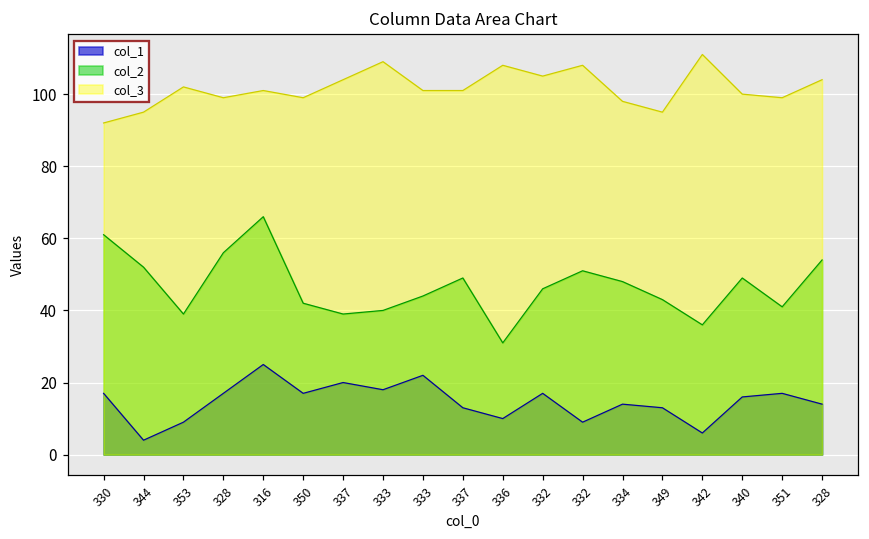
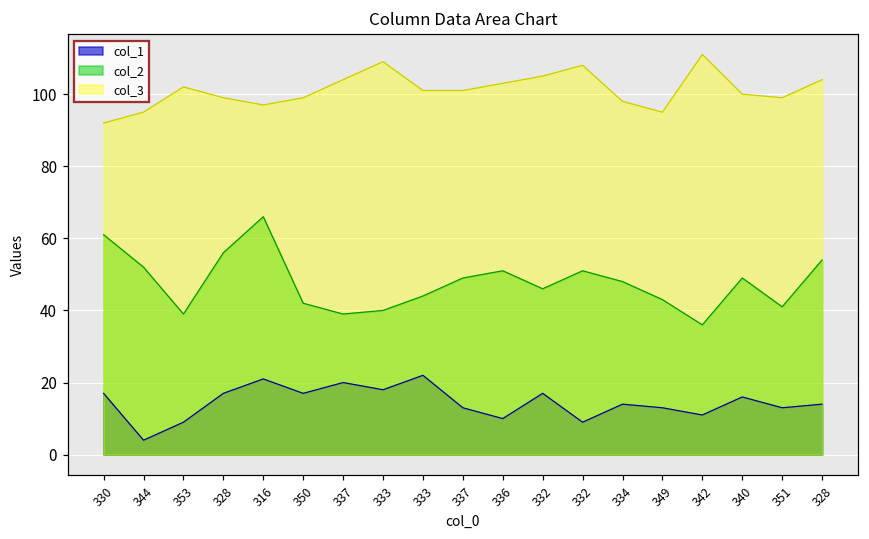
col_1, 316: 25 -> 21
col_3, 316: 101 -> 97
col_2, 336: 31 -> 51
col_3, 336: 108 -> 103
col_1, 342: 6 -> 11
col_1, 351: 17 -> 13
